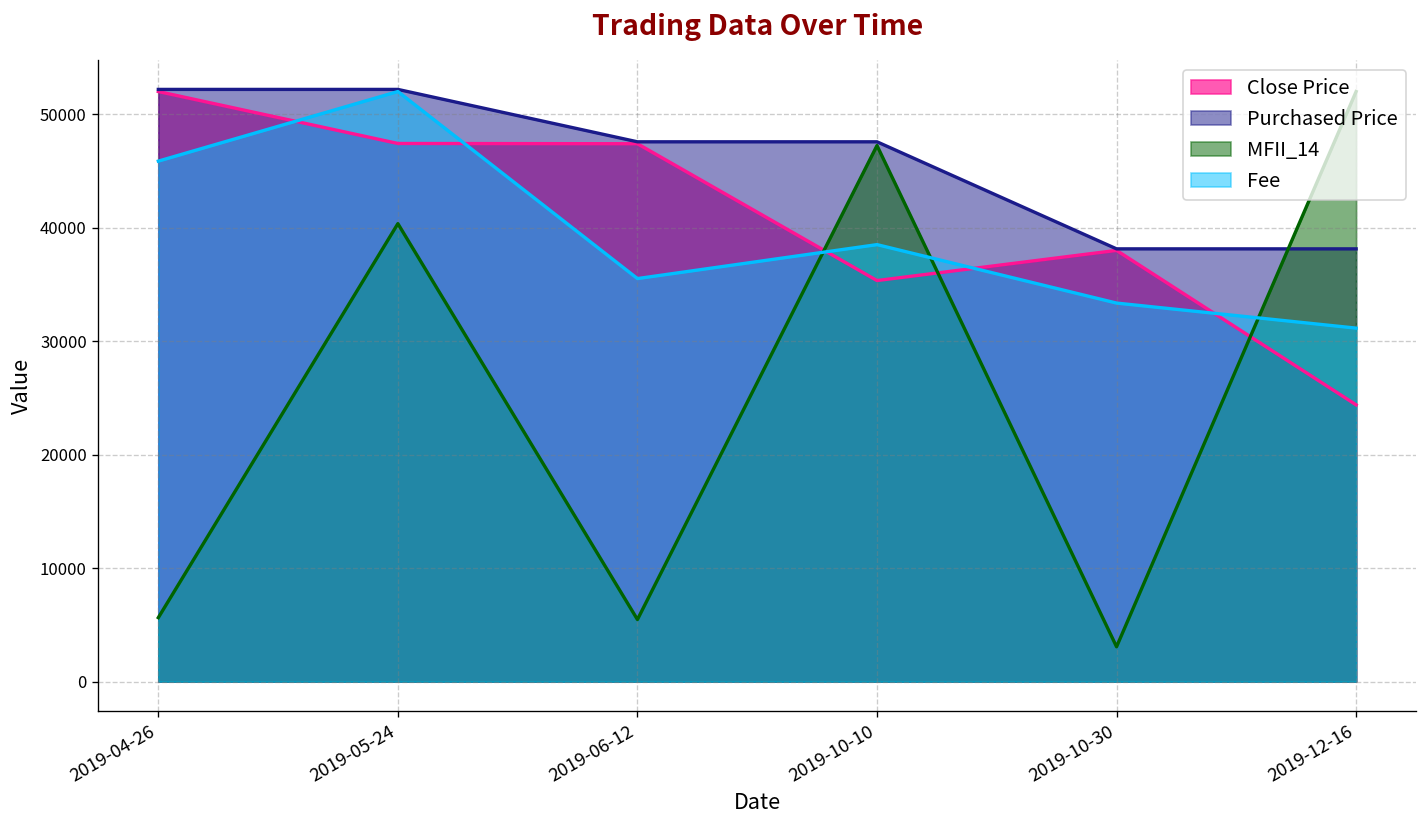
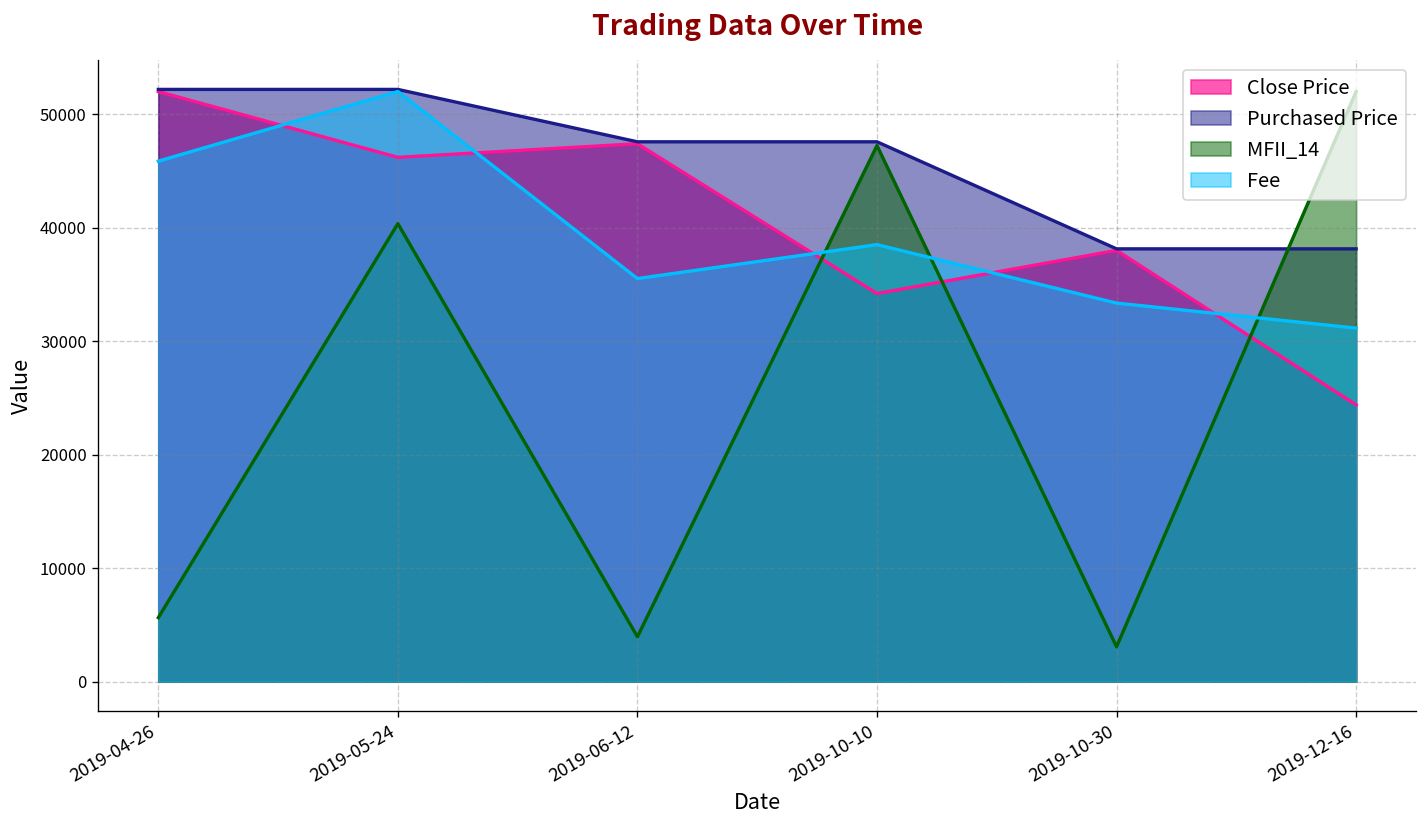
Close Price, 2019-05-24: 47000 -> 46000
MFII_14, 2019-06-12: 5000 -> 4000
Close Price, 2019-10-10: 35000 -> 34000
